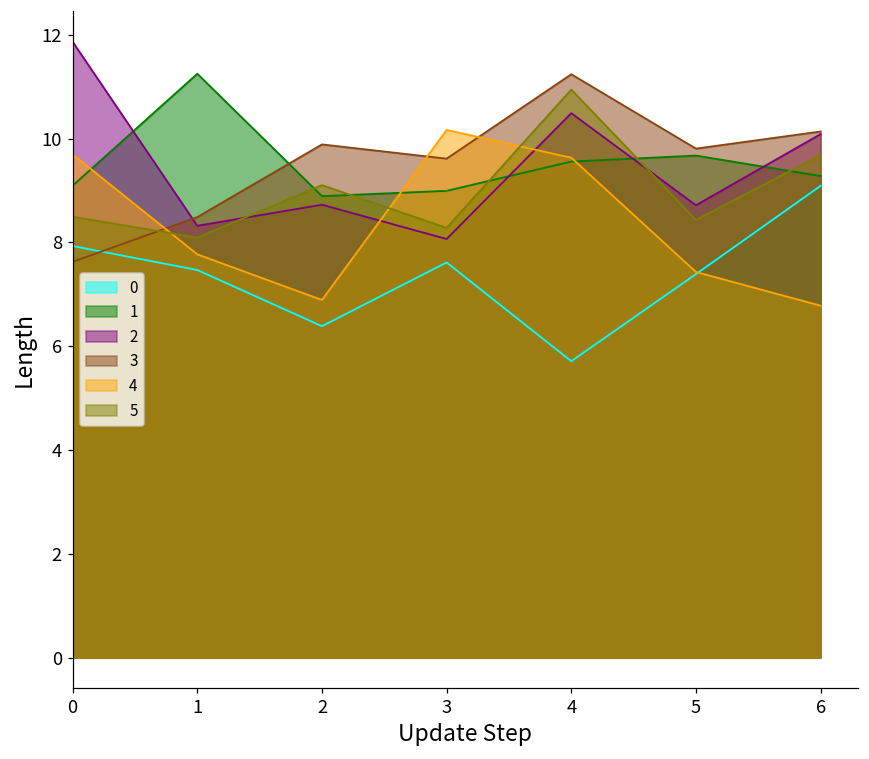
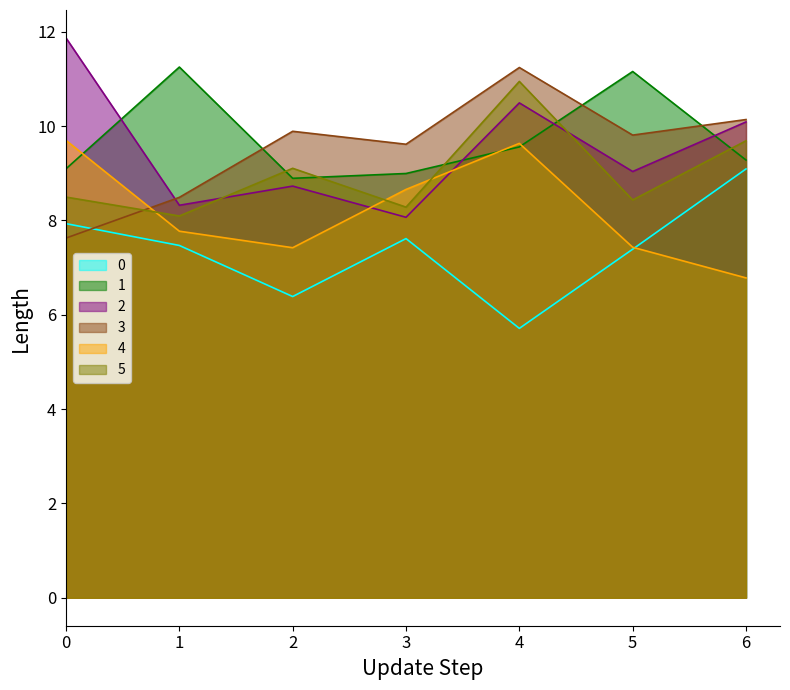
4, 2: 6.9 -> 7.4
4, 3: 10.2 -> 8.7
1, 5: 9.7 -> 11.2
2, 5: 8.7 -> 9.0
